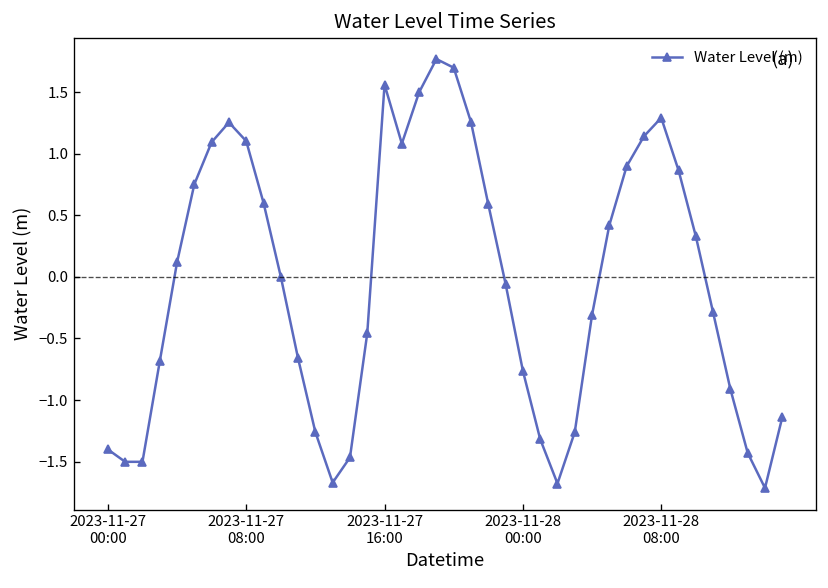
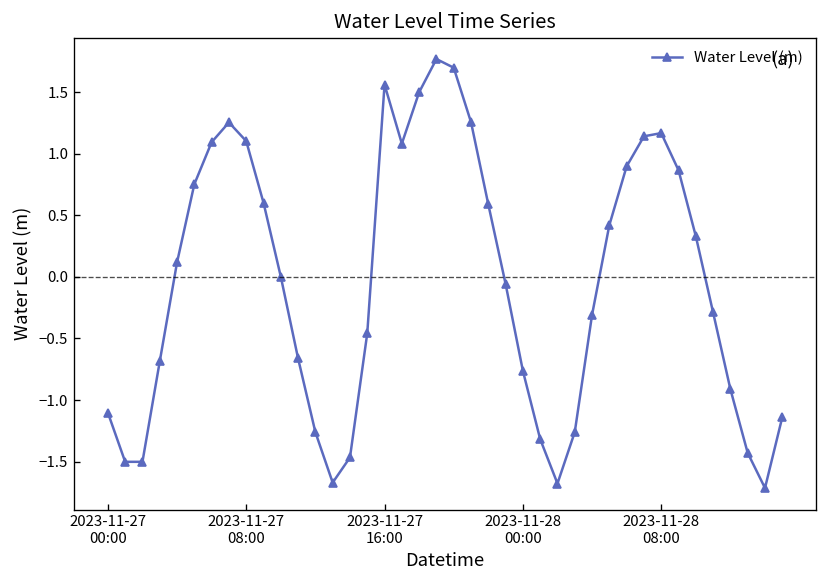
2023-11-27 00:00: -1.40 -> -1.10
2023-11-28 08:00: 1.29 -> 1.17
